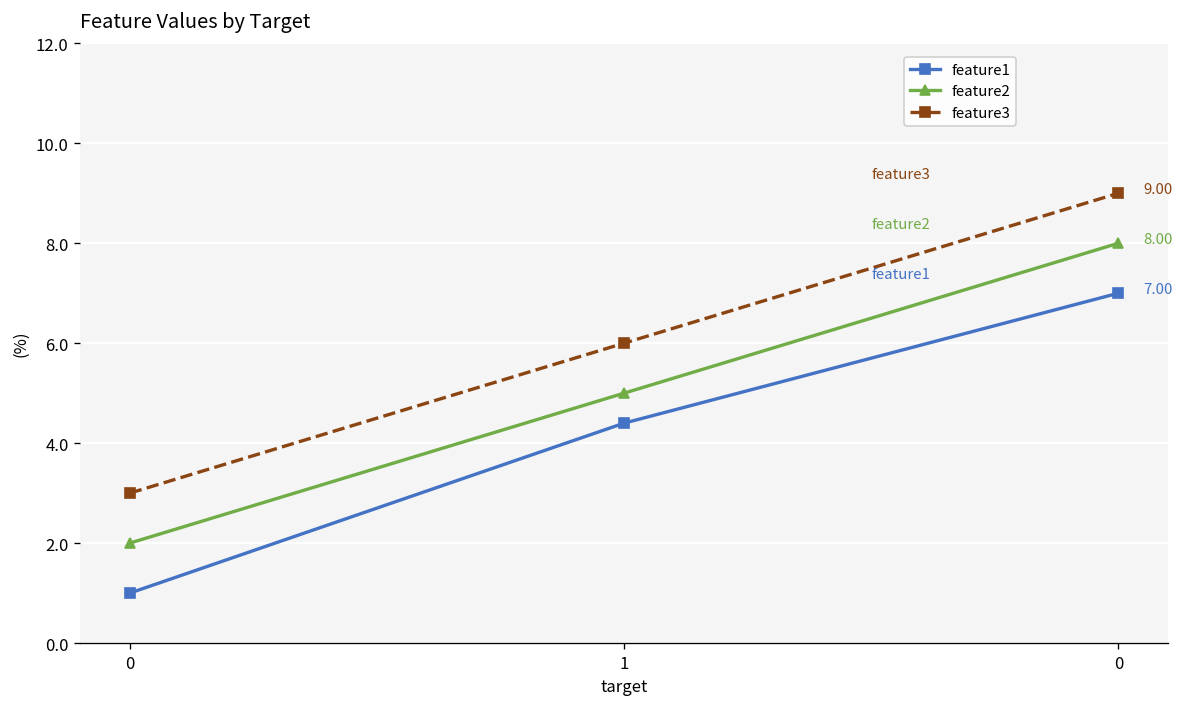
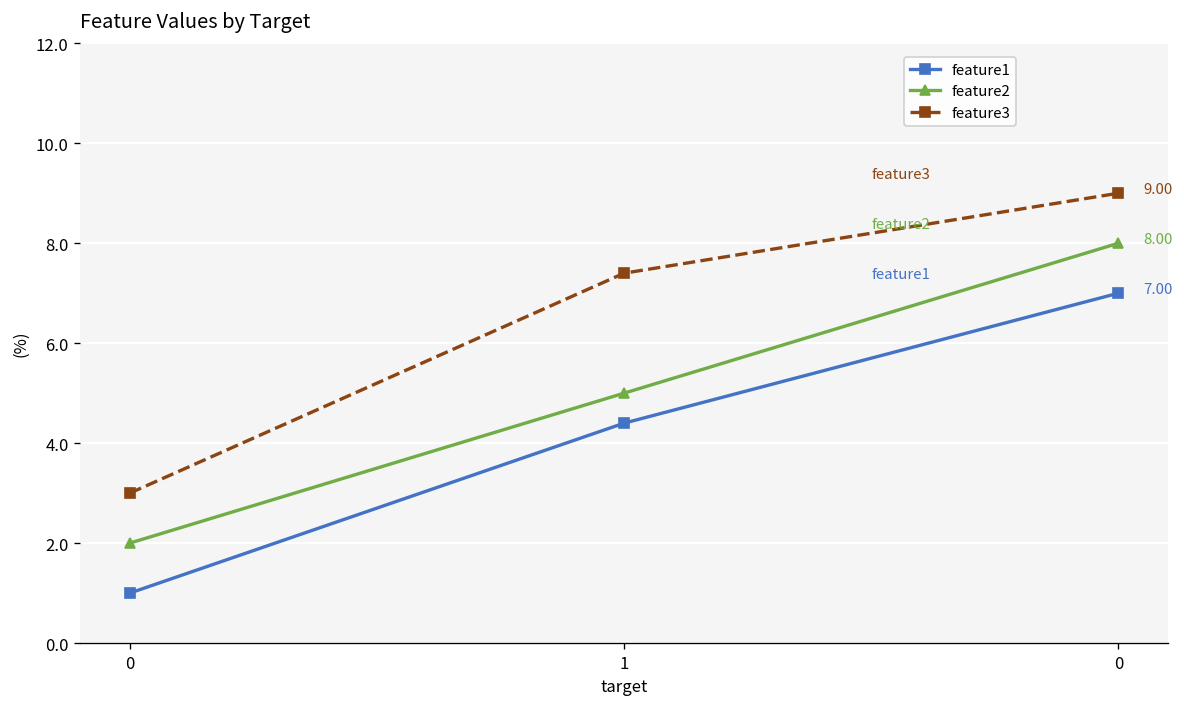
feature3, 1: 6.0 -> 7.4
